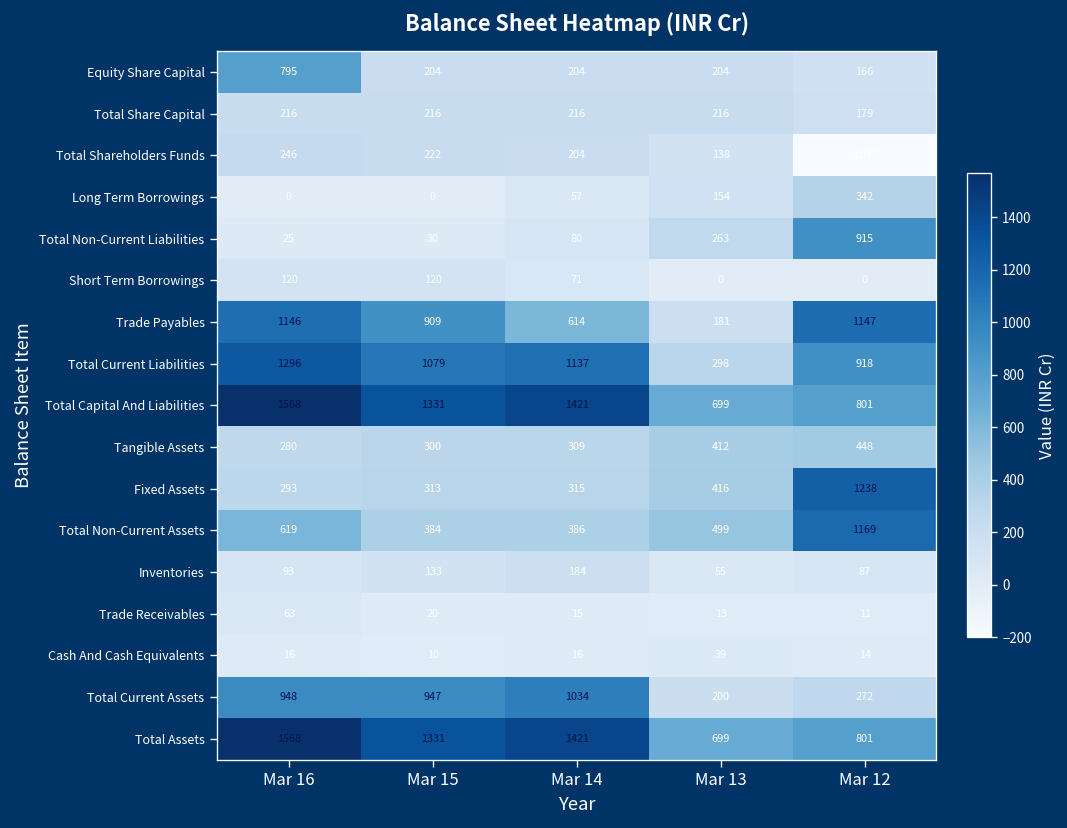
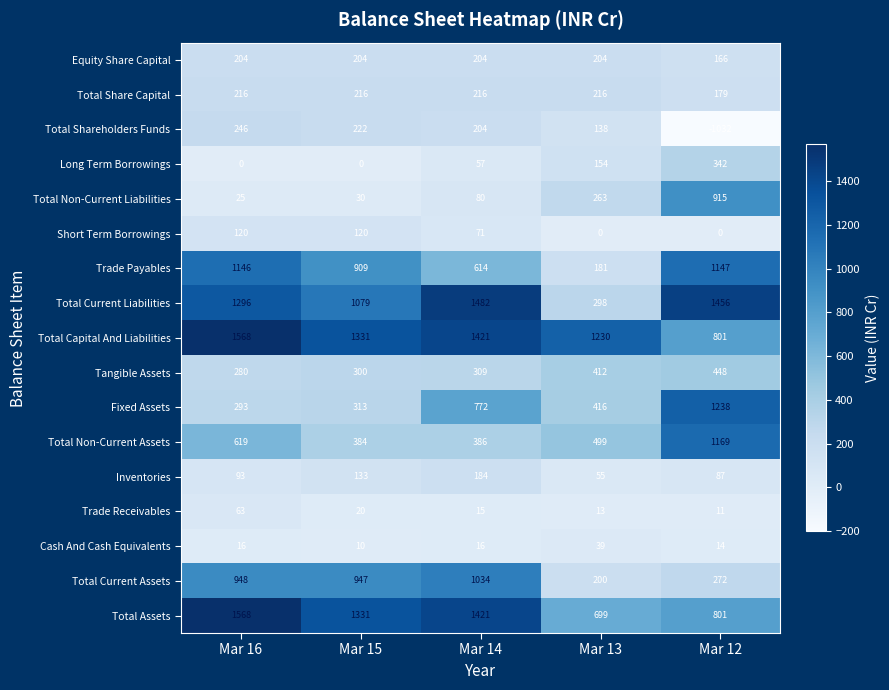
Equity Share Capital, Mar 16: 795 -> 204
Total Current Liabilities, Mar 14: 1137 -> 1482
Total Current Liabilities, Mar 12: 918 -> 1456
Total Capital And Liabilities, Mar 13: 699 -> 1230
Fixed Assets, Mar 14: 315 -> 772
